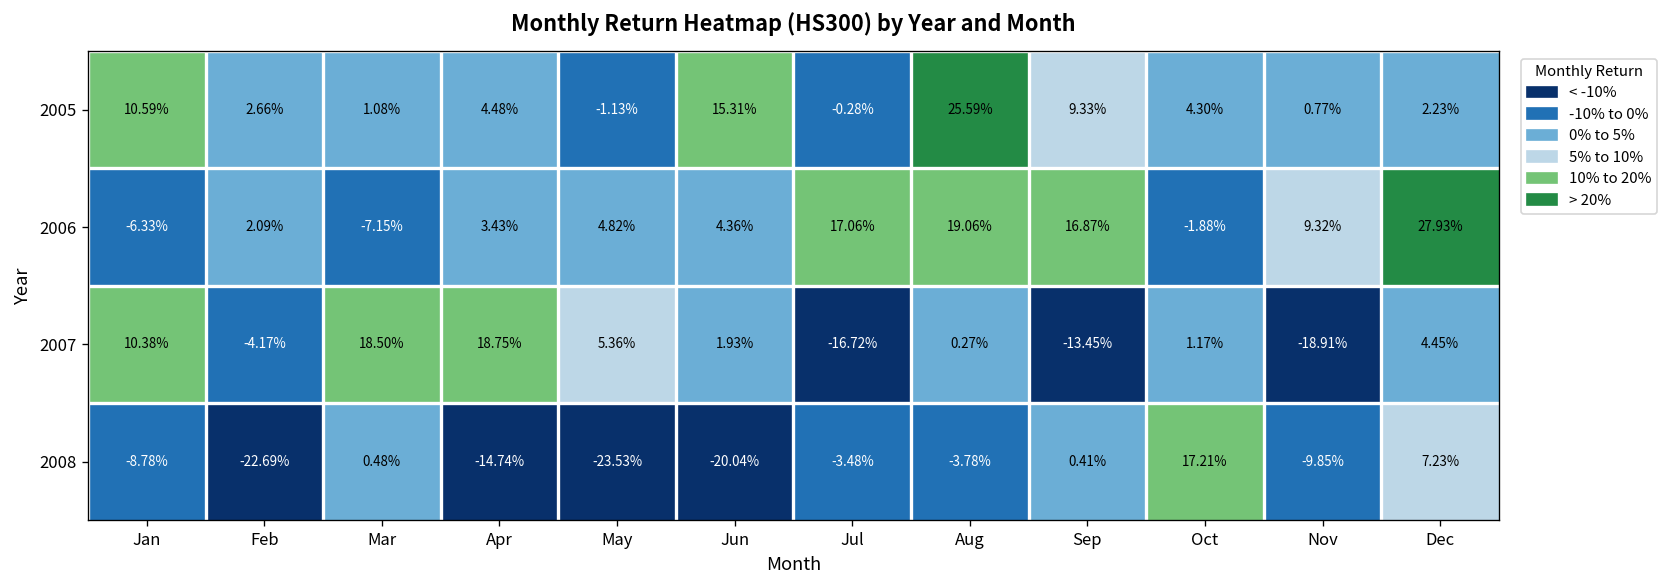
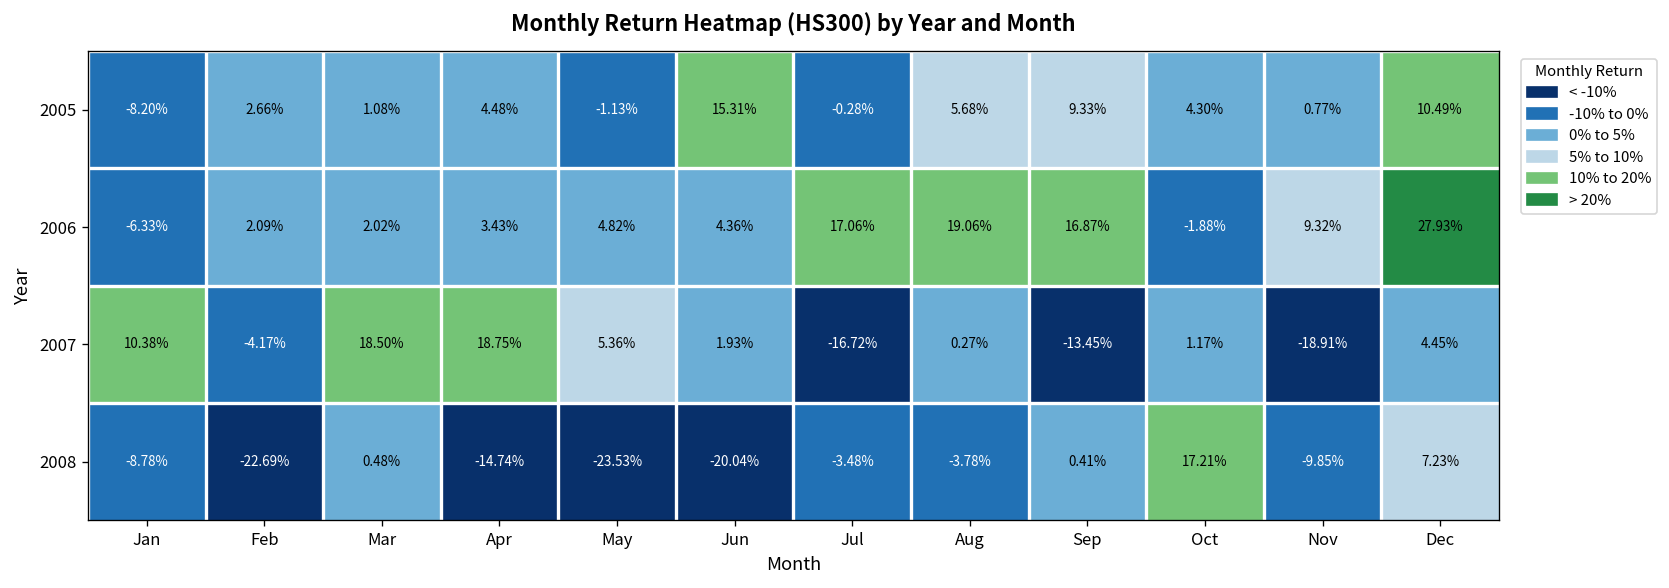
2005, Jan: 10.59% -> -8.20%
2005, Aug: 25.59% -> 5.68%
2005, Dec: 2.23% -> 10.49%
2006, Mar: -7.15% -> 2.02%
